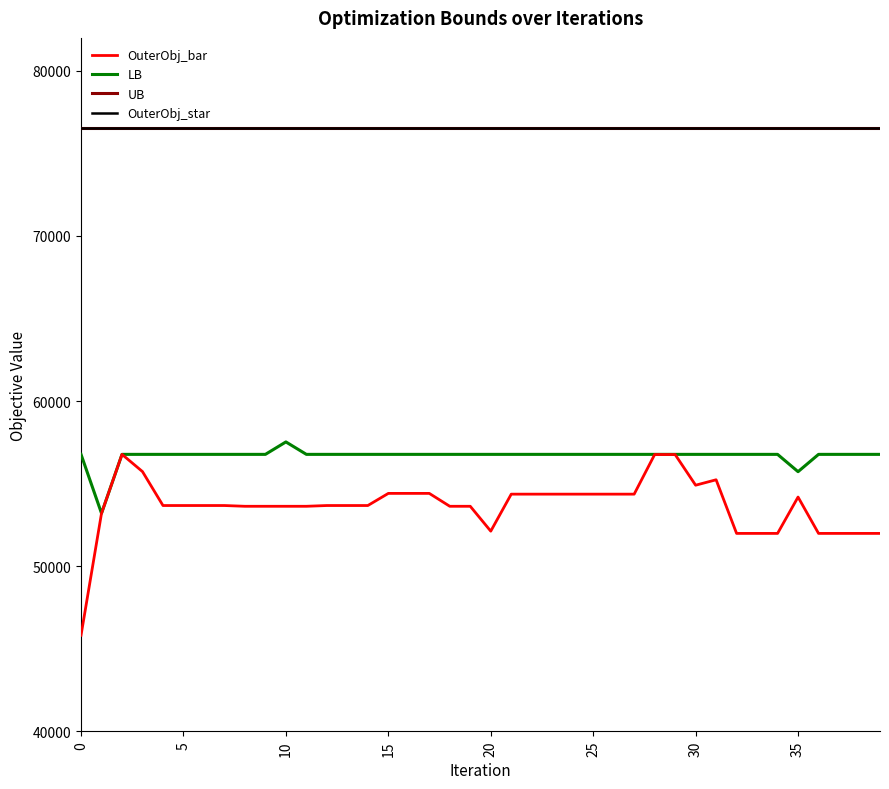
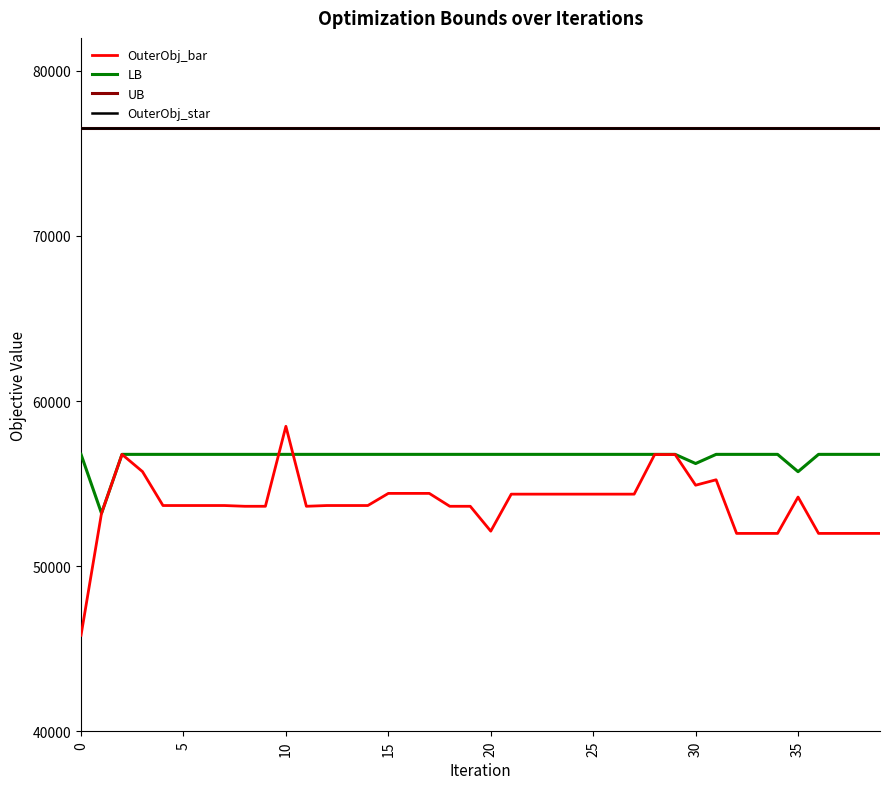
OuterObj_bar, 10: 53600 -> 58500
LB, 10: 57500 -> 56800
LB, 30: 56800 -> 56200
